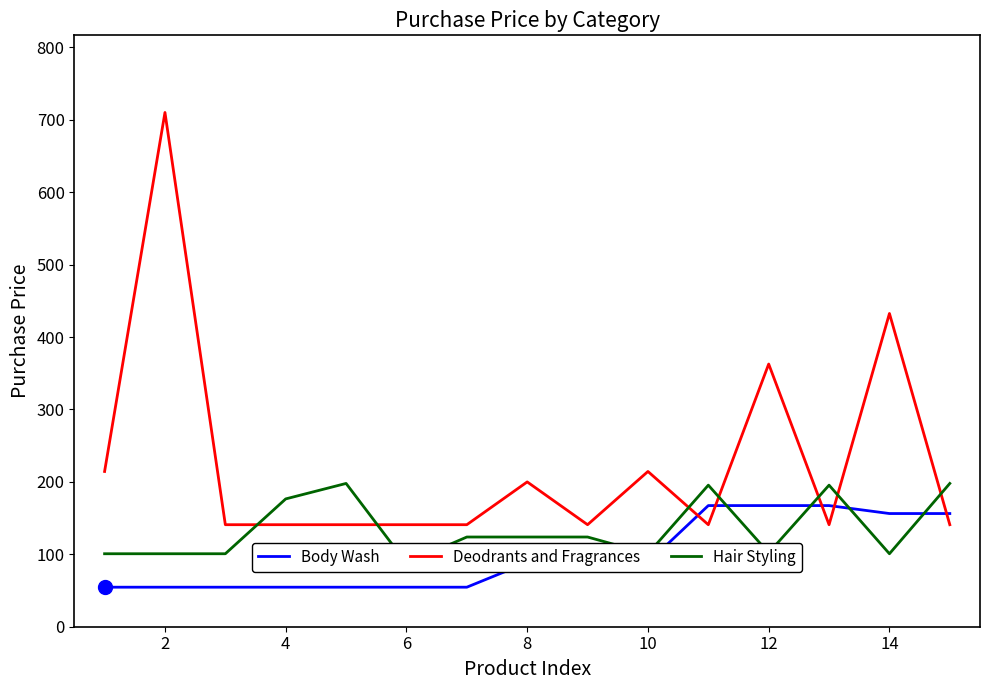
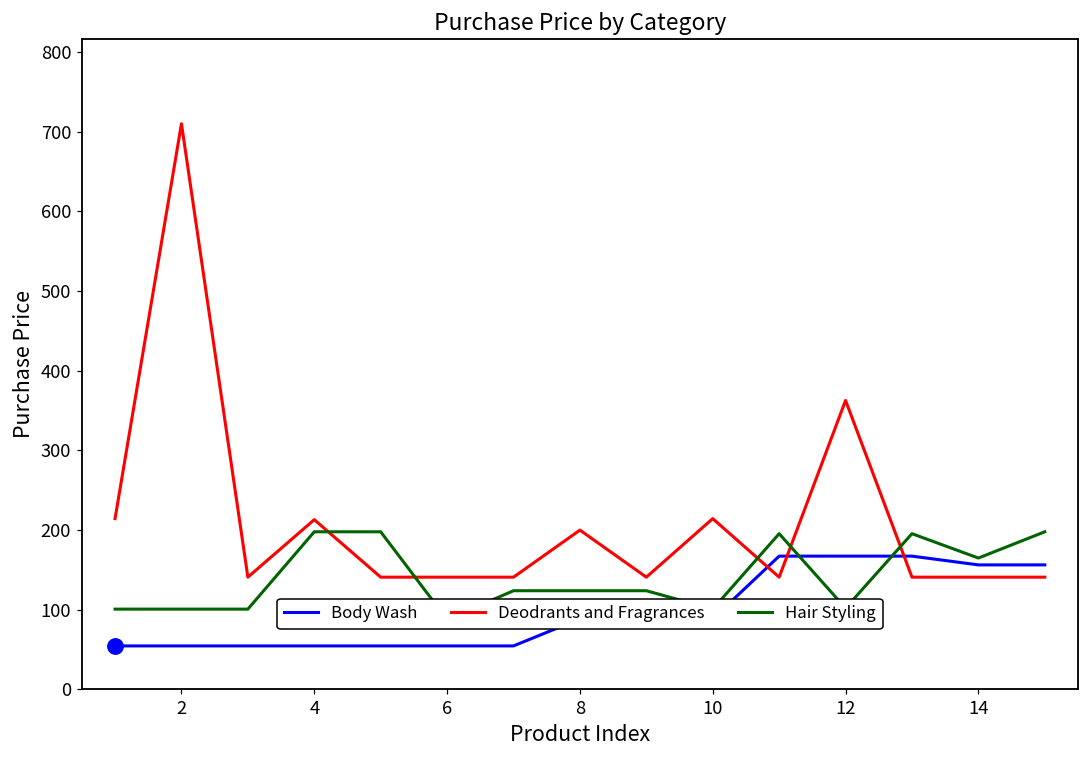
Deodrants and Fragrances, 4: 140 -> 210
Hair Styling, 4: 180 -> 200
Deodrants and Fragrances, 14: 430 -> 140
Hair Styling, 14: 100 -> 160
